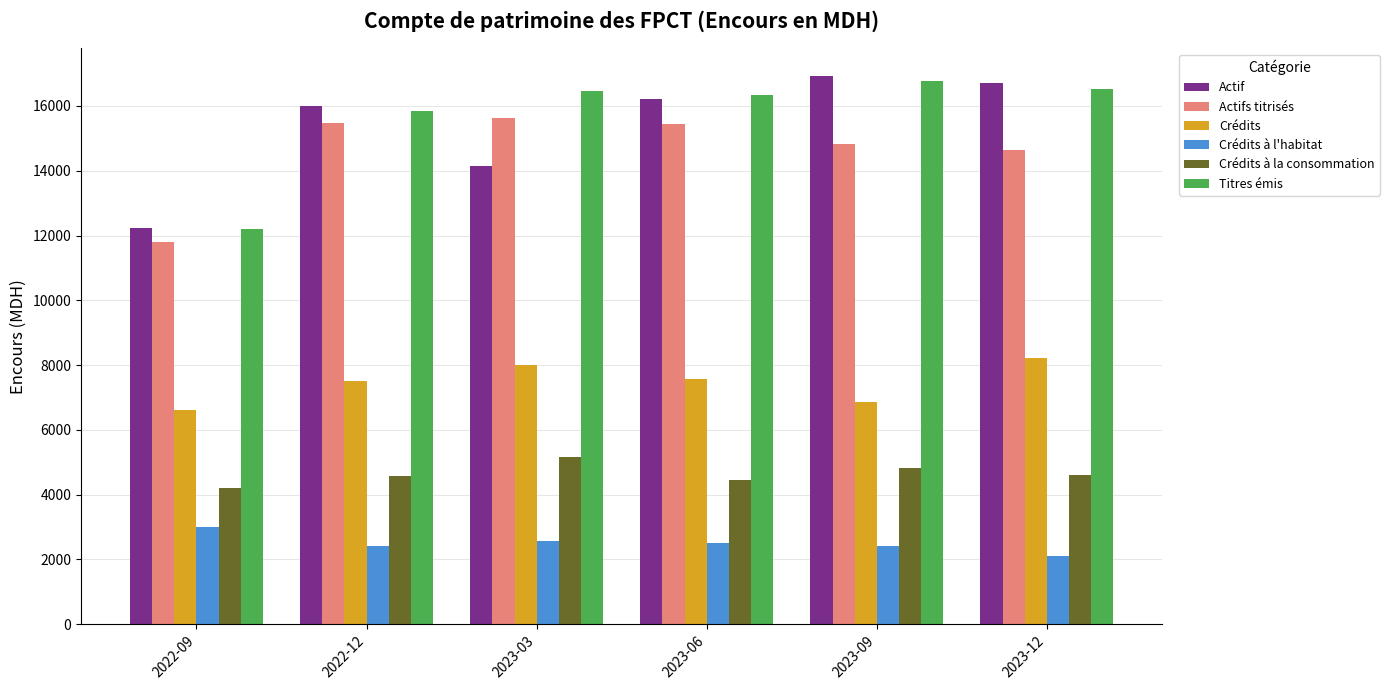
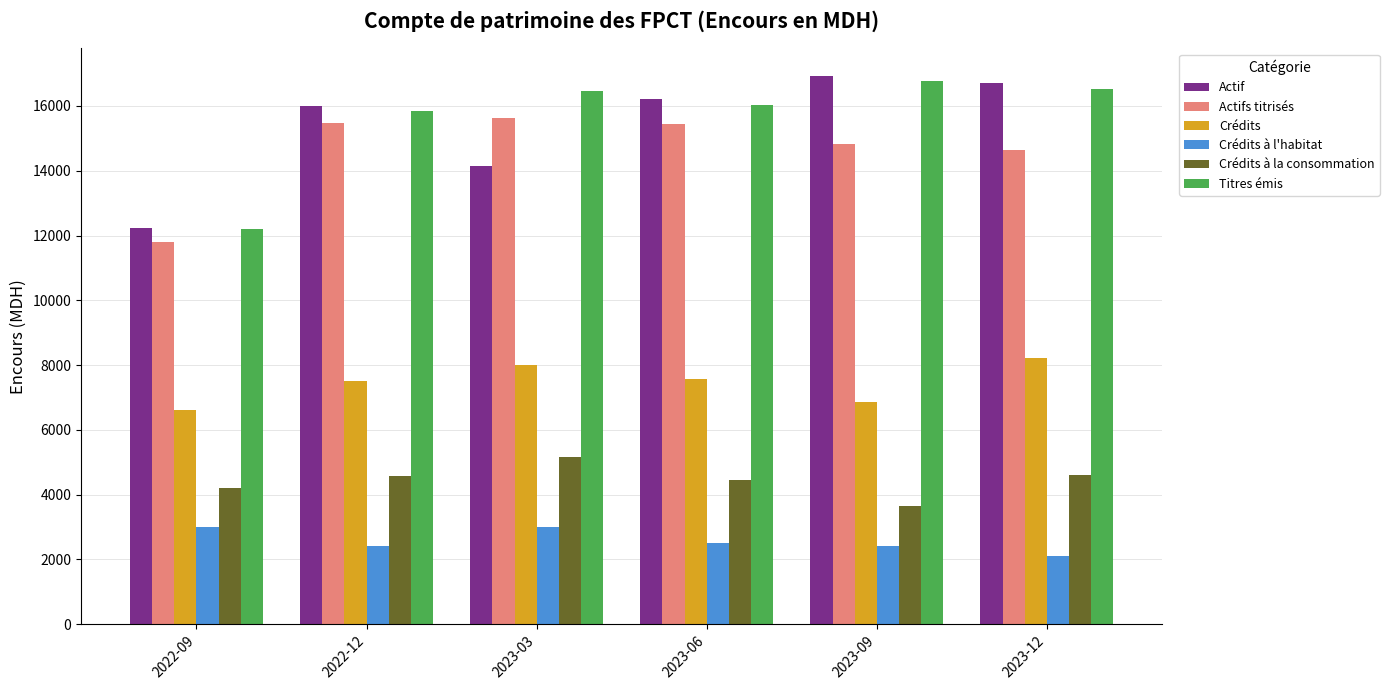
Crédits à l'habitat, 2023-03: 2600 -> 3000
Titres émis, 2023-06: 16400 -> 16000
Crédits à la consommation, 2023-09: 4800 -> 3700
